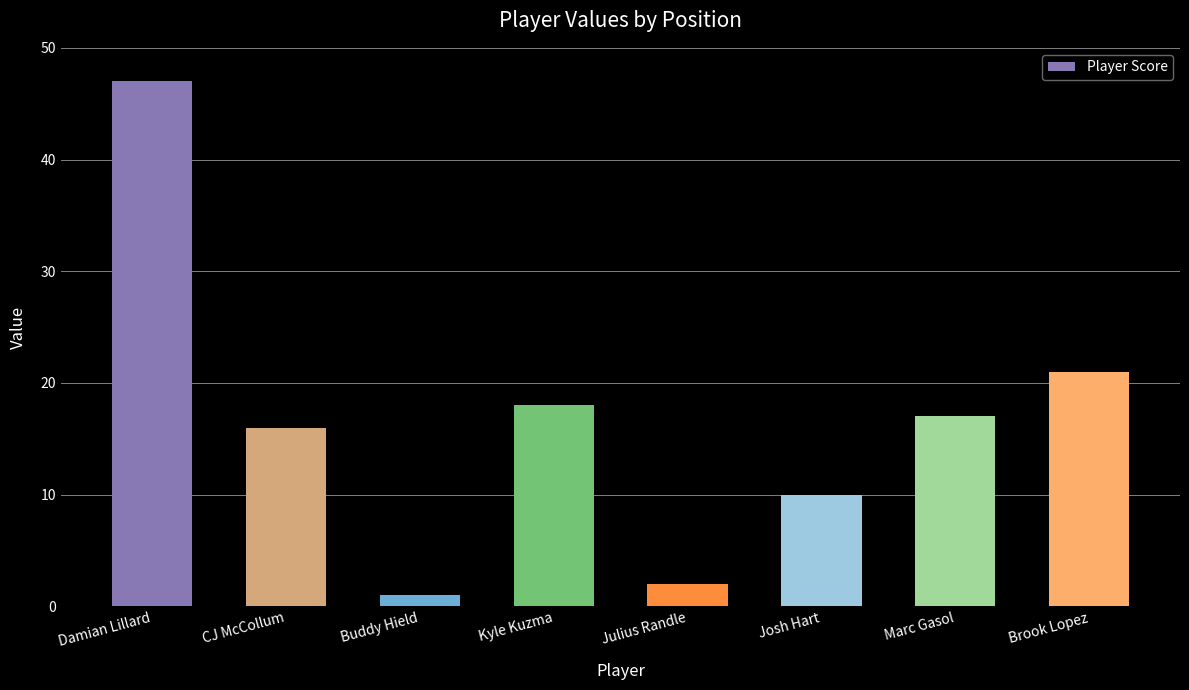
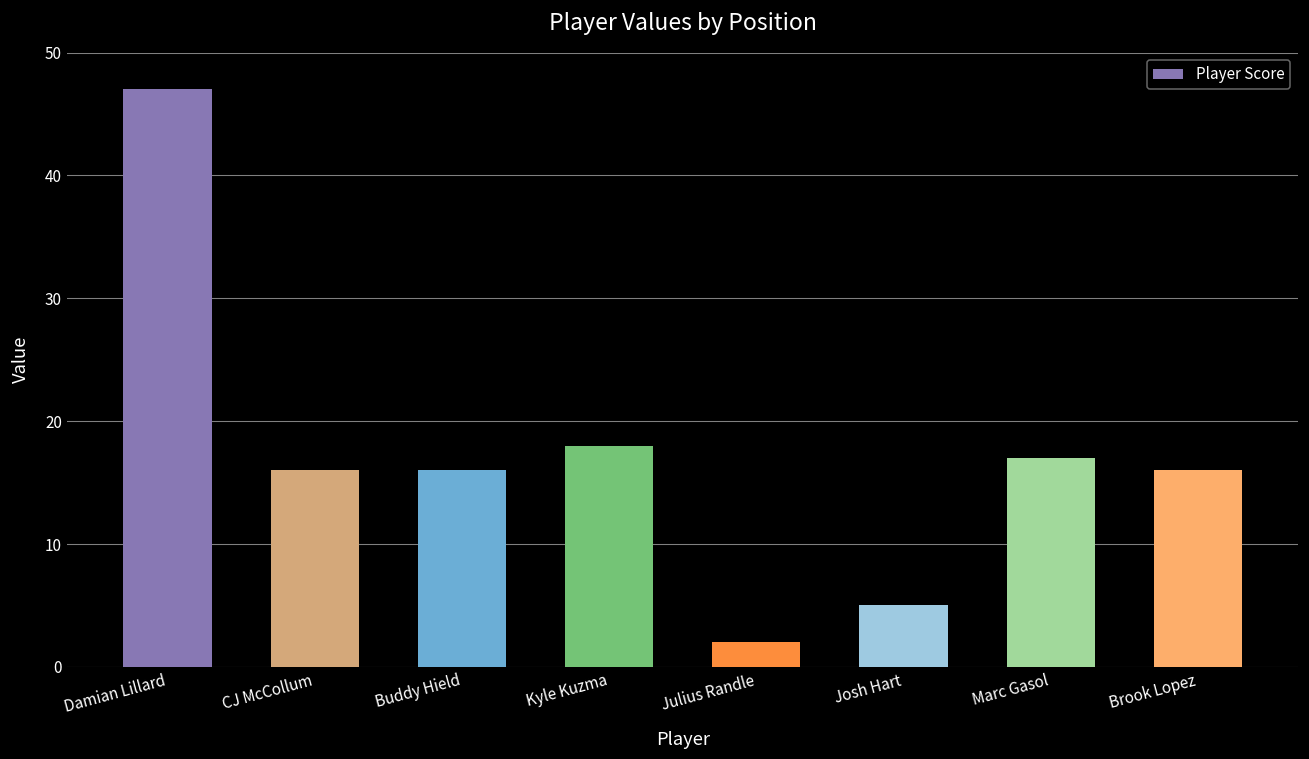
Buddy Hield: 1 -> 16
Josh Hart: 10 -> 5
Brook Lopez: 21 -> 16
